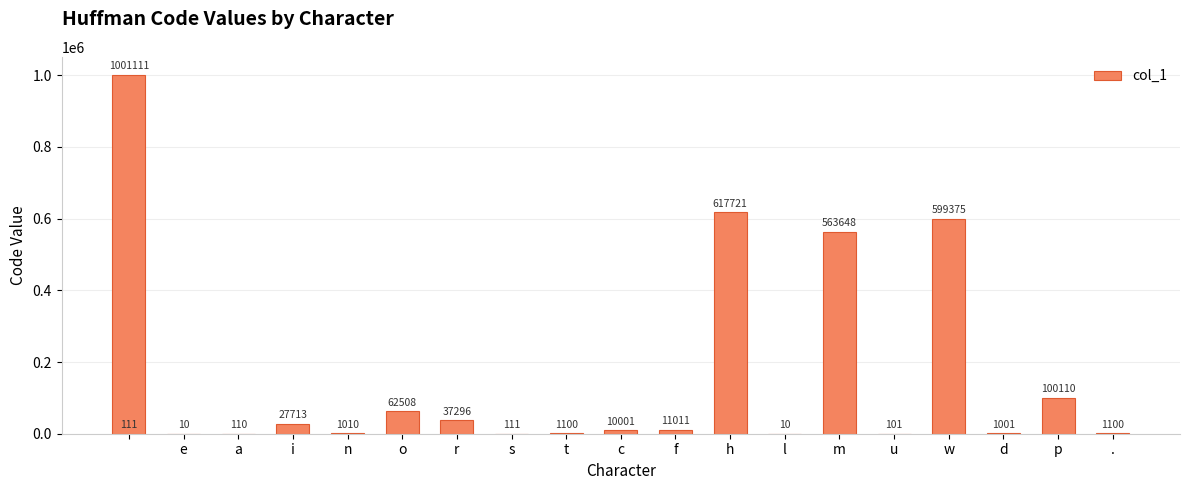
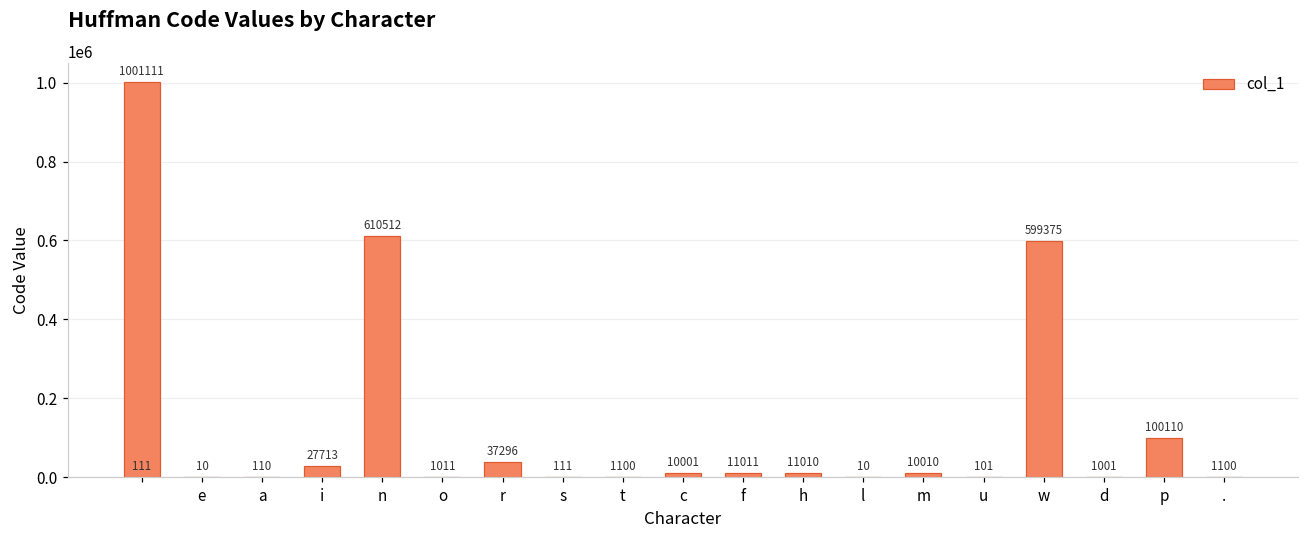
n: 1010 -> 610512
o: 62508 -> 1011
h: 617721 -> 11010
m: 563648 -> 10010
